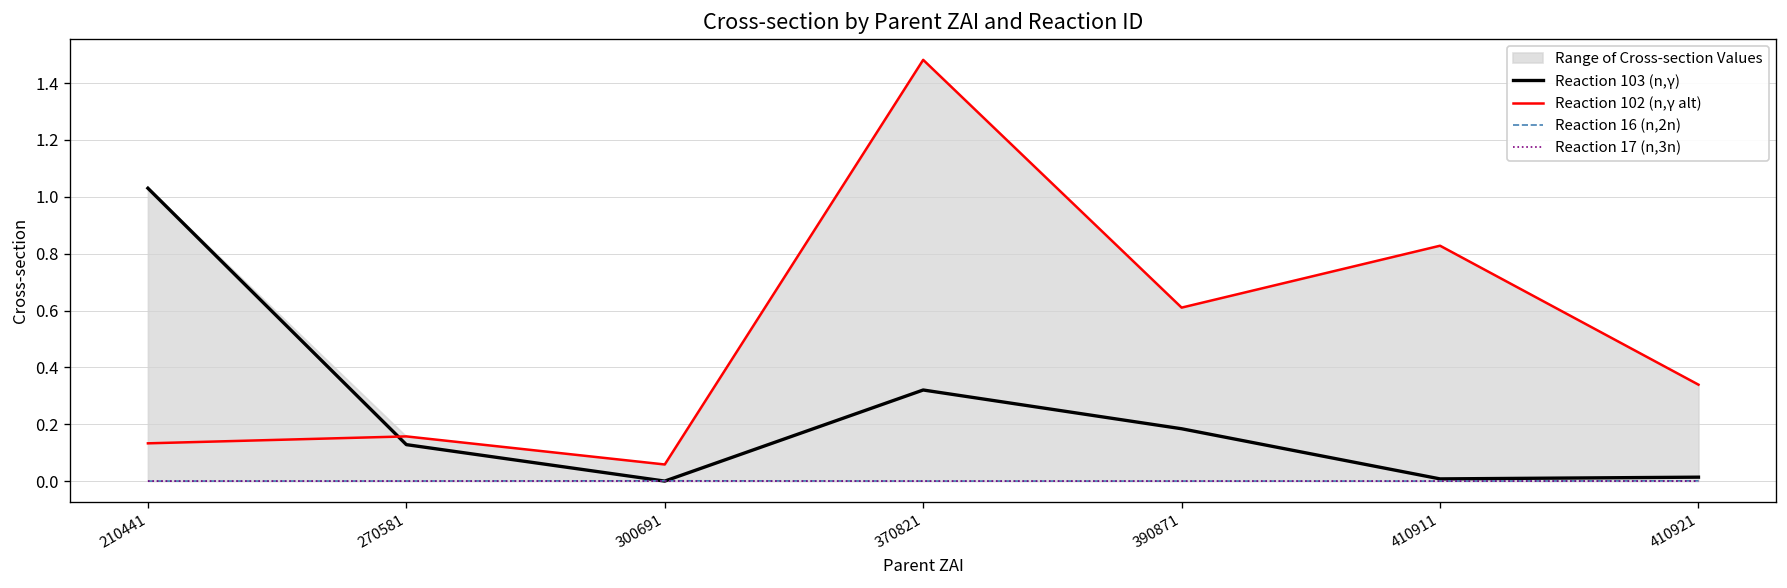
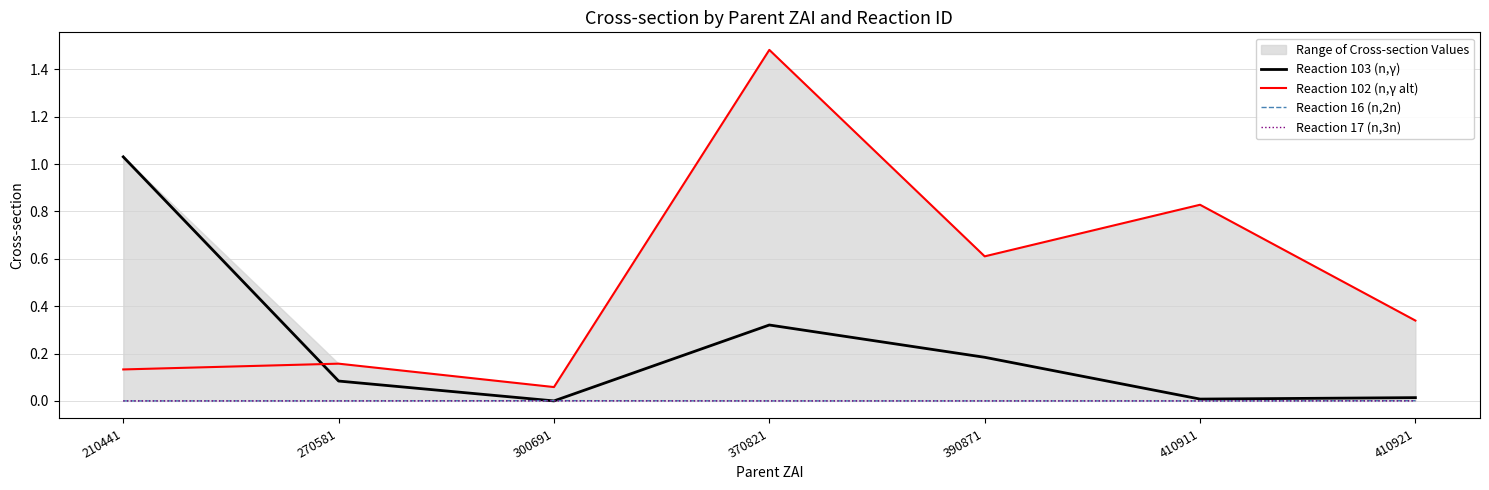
Reaction 103 (n,γ), 270581: 0.13 -> 0.08
